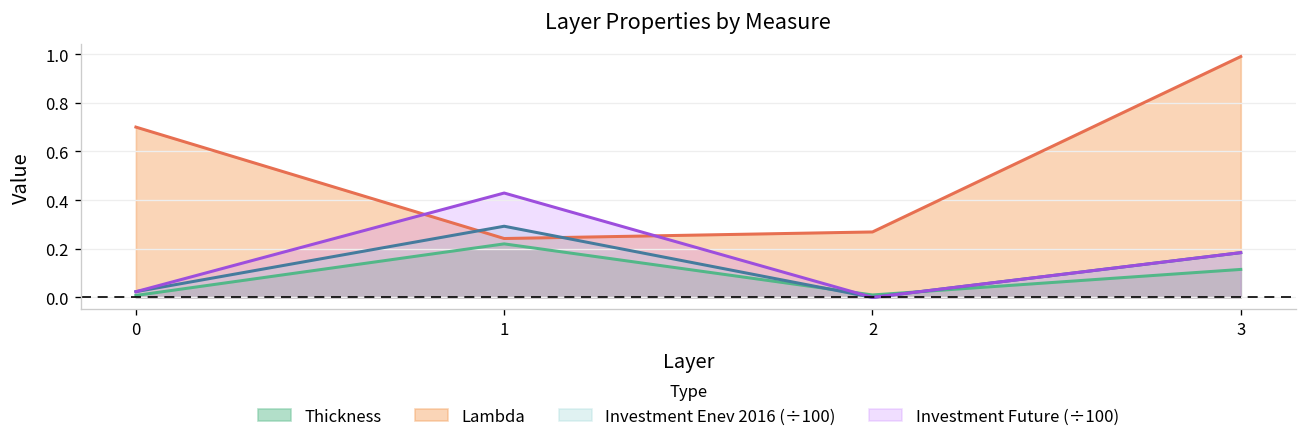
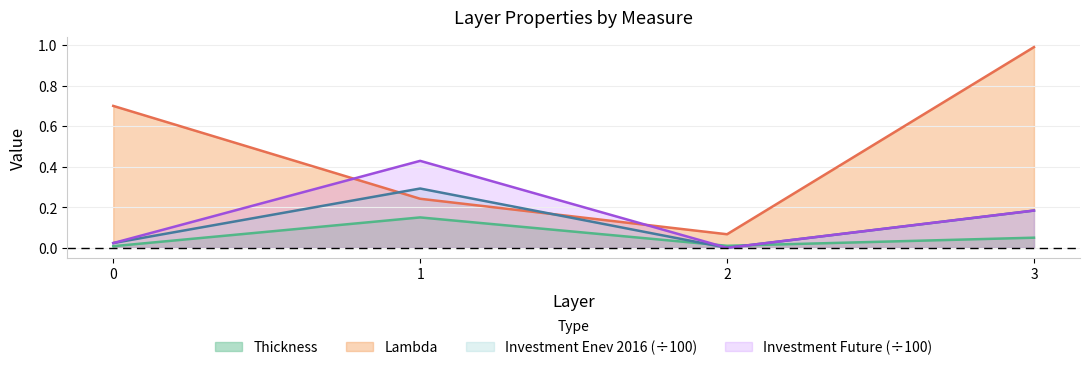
Thickness, 1: 0.22 -> 0.15
Lambda, 2: 0.27 -> 0.07
Thickness, 3: 0.12 -> 0.05
